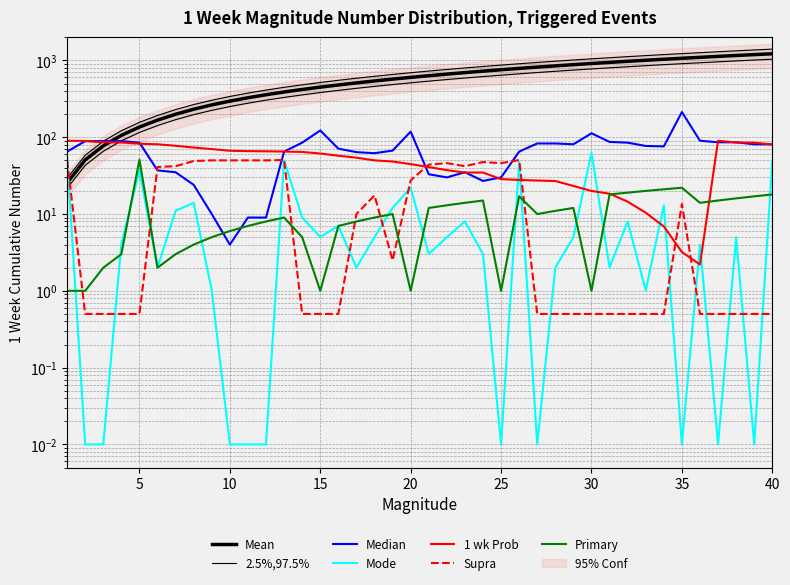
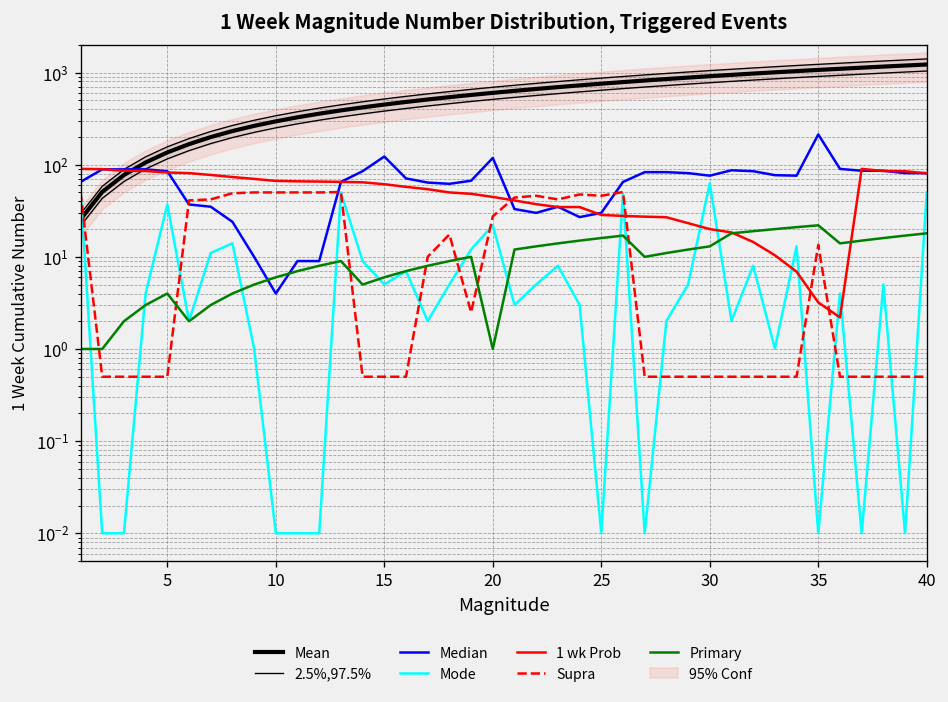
Primary, 5: 50 -> 4
Primary, 15: 1 -> 6
Primary, 25: 1 -> 16
Median, 30: 110 -> 80
Primary, 30: 1 -> 13
